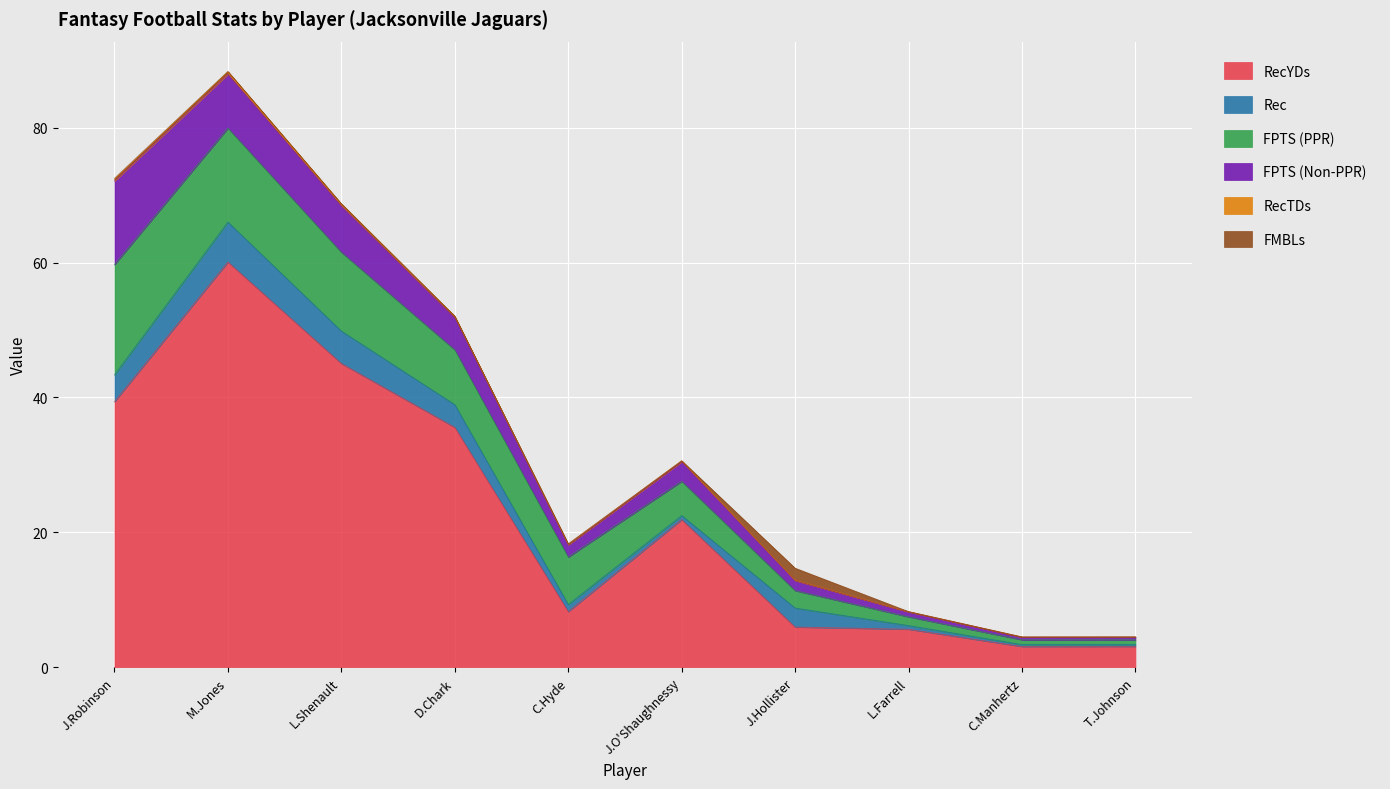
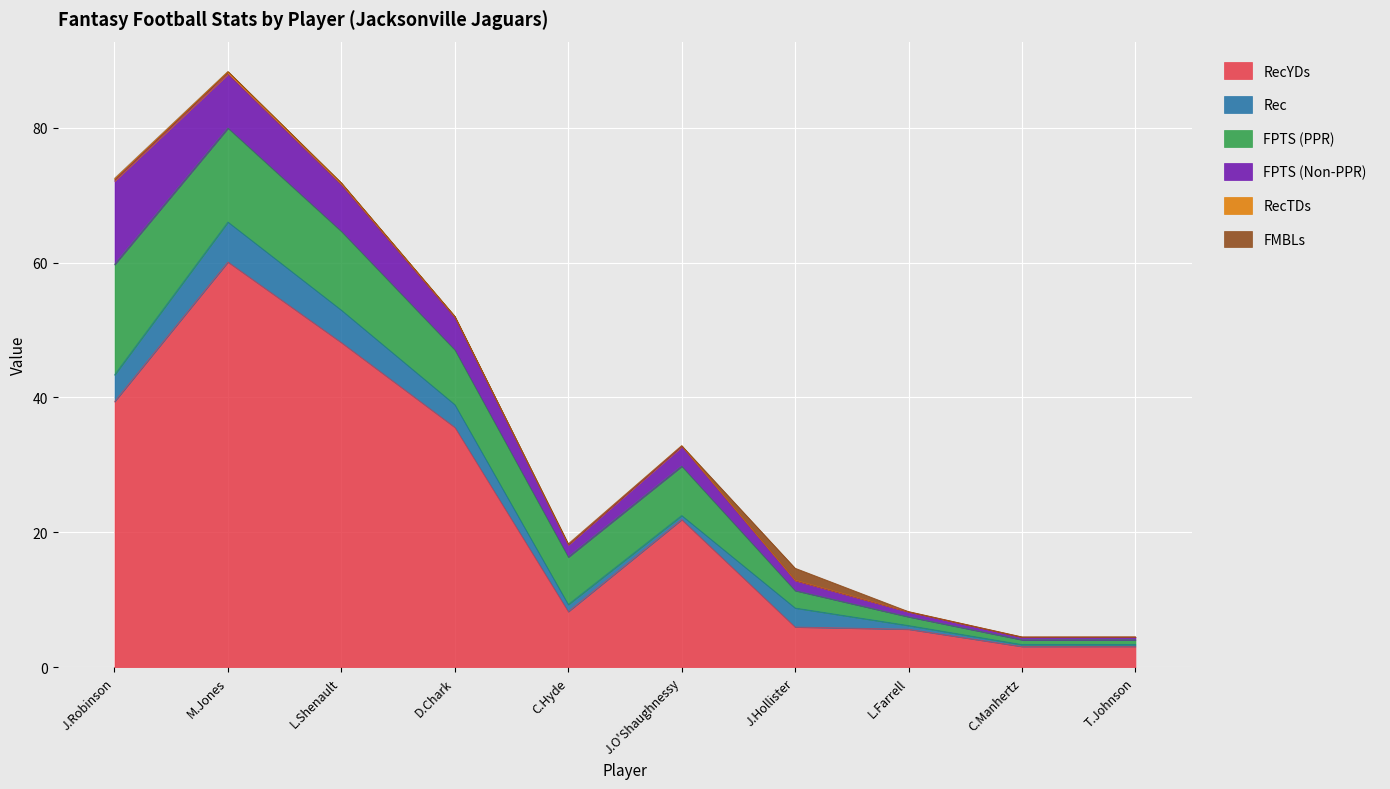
RecYDs, L.Shenault: 45 -> 48
FPTS (PPR), J.O'Shaughnessy: 5 -> 7
